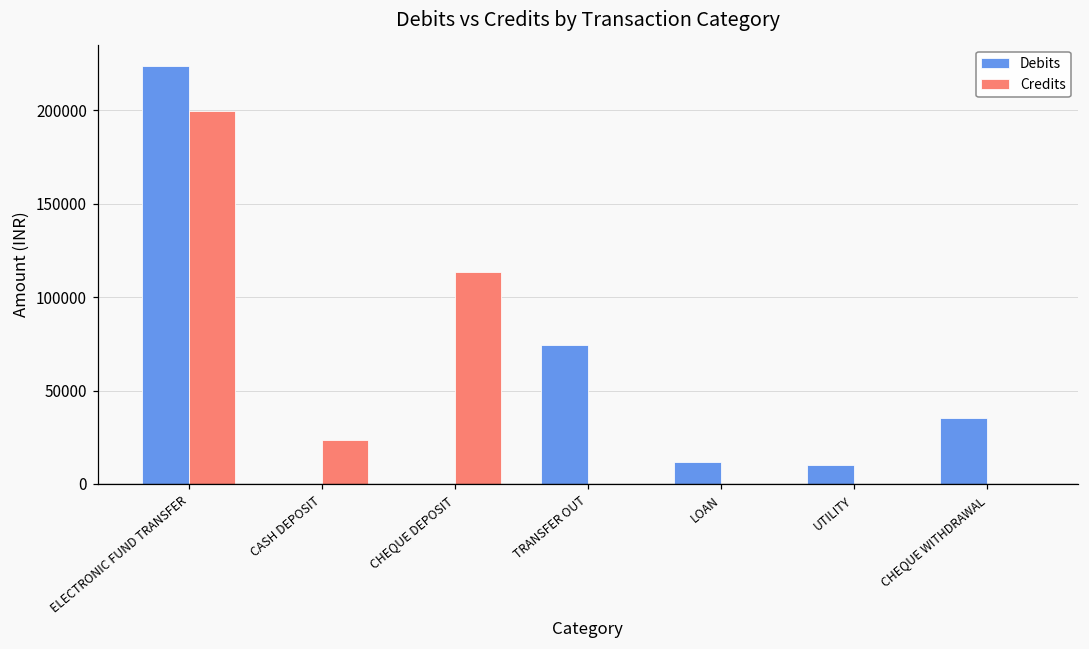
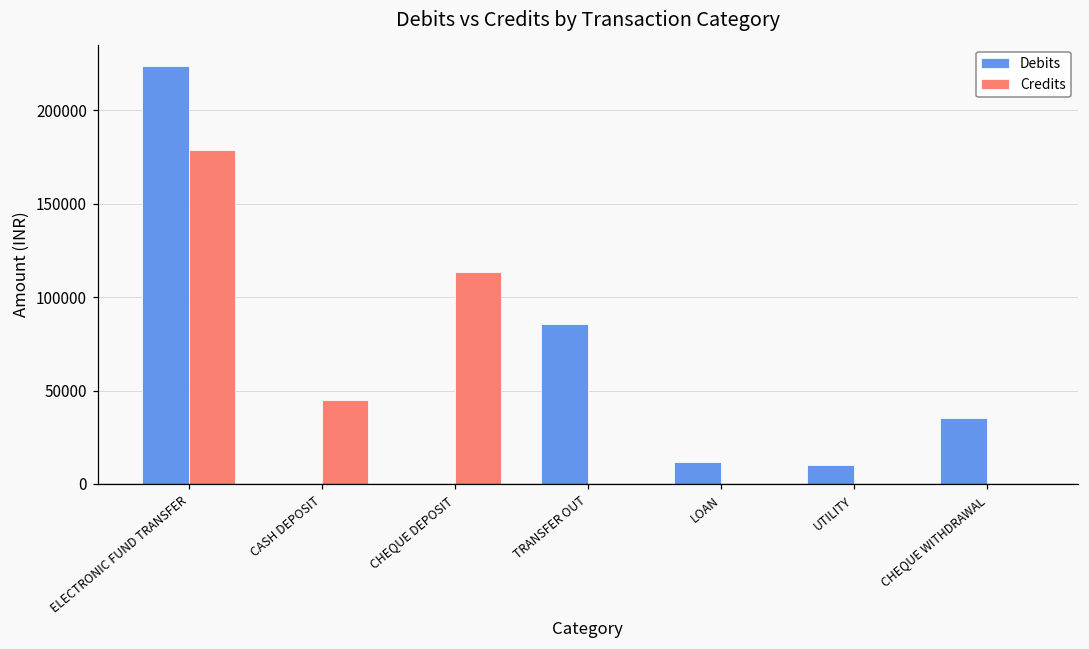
Credits, ELECTRONIC FUND TRANSFER: 200000 -> 179000
Credits, CASH DEPOSIT: 23000 -> 45000
Debits, TRANSFER OUT: 75000 -> 86000
